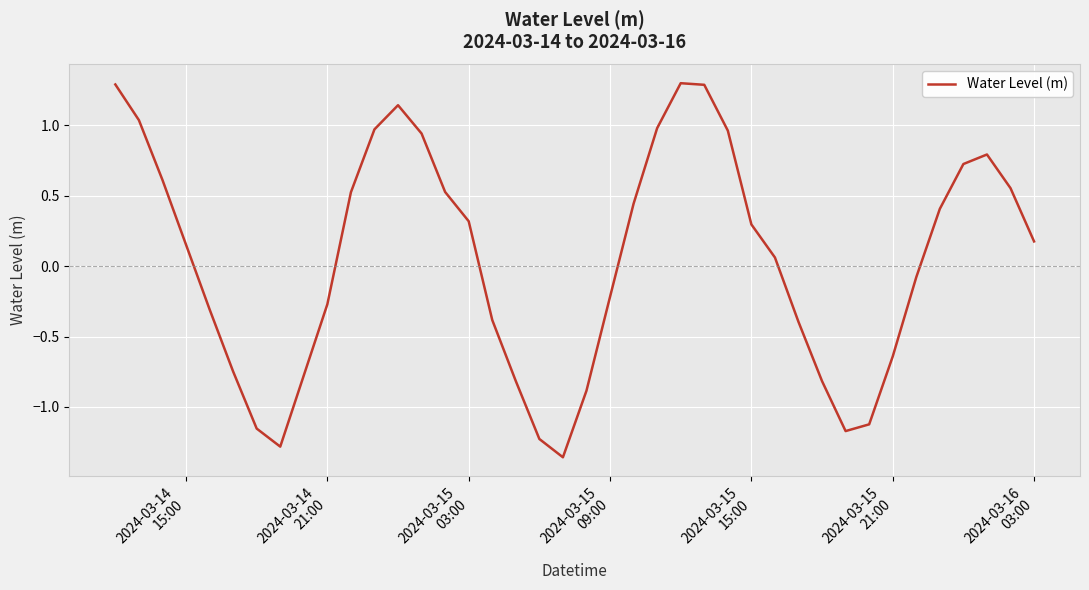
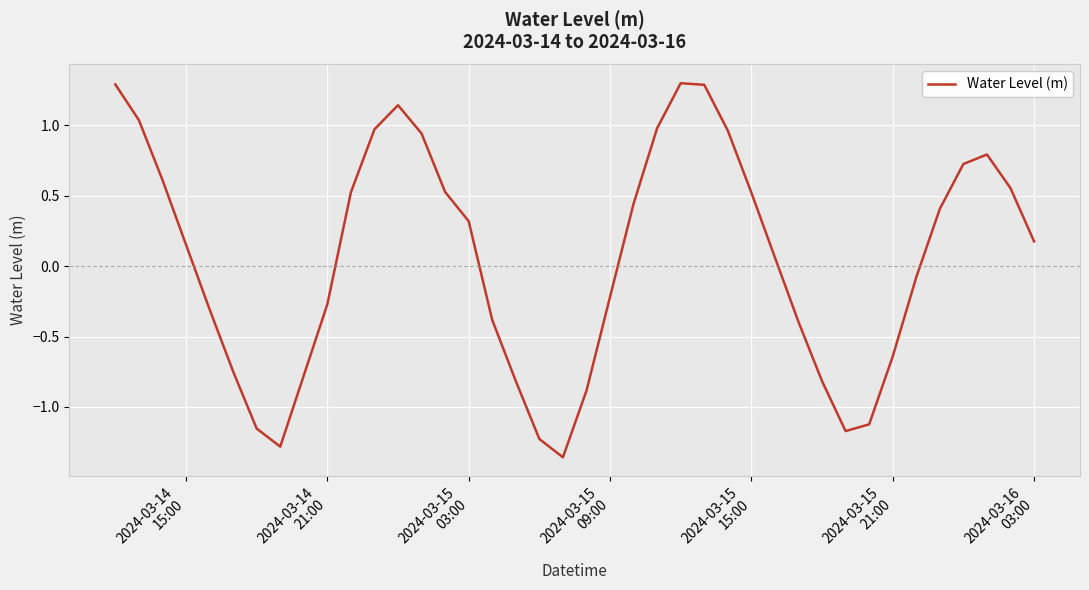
2024-03-15 15:00: 0.30 -> 0.52
